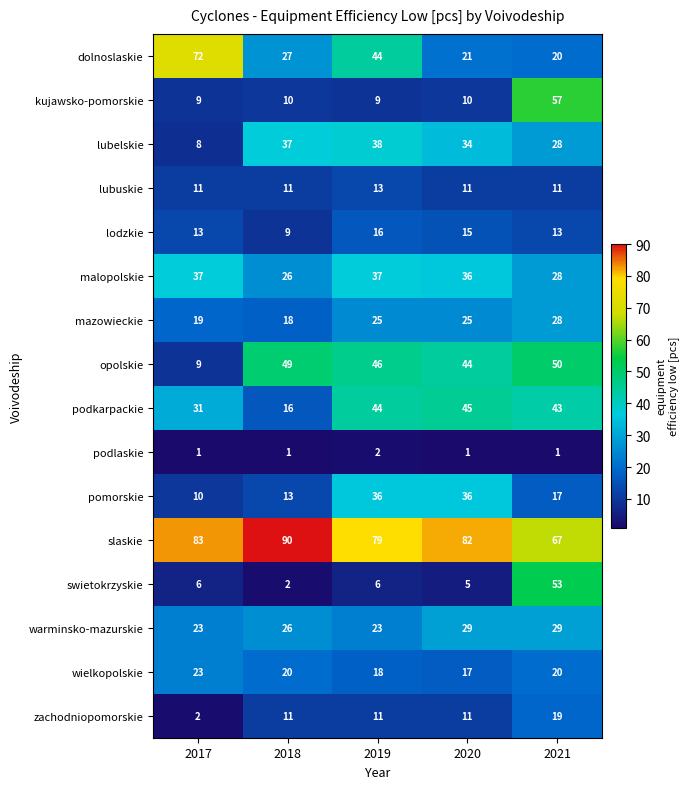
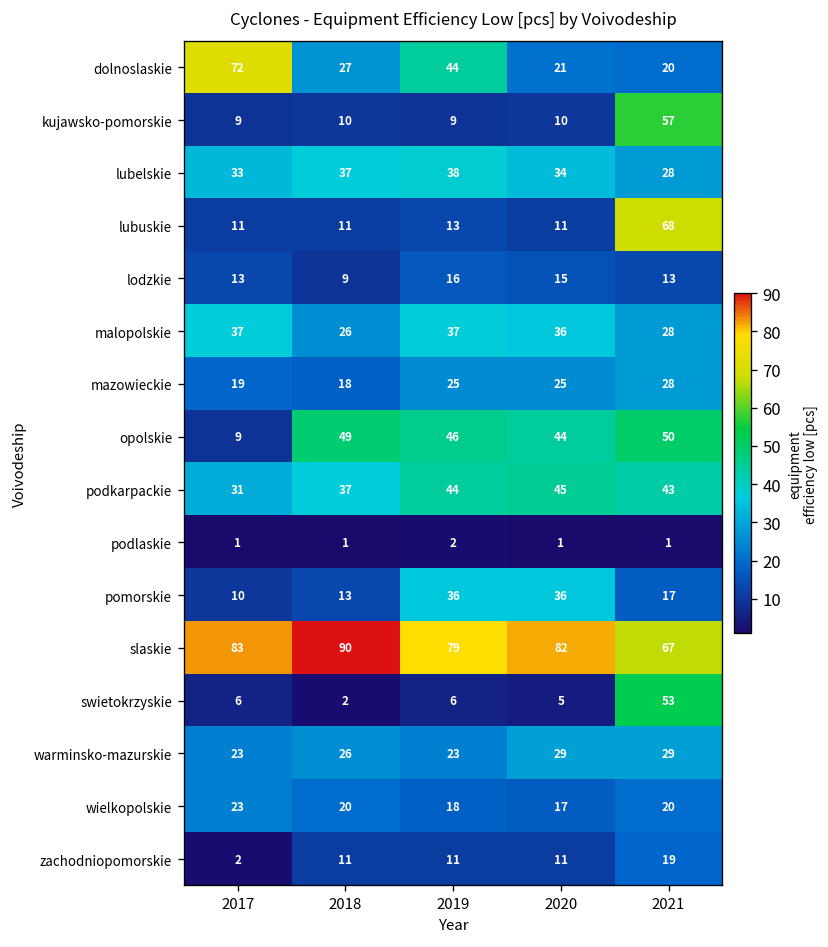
lubelskie, 2017: 8 -> 33
lubuskie, 2021: 11 -> 68
podkarpackie, 2018: 16 -> 37
